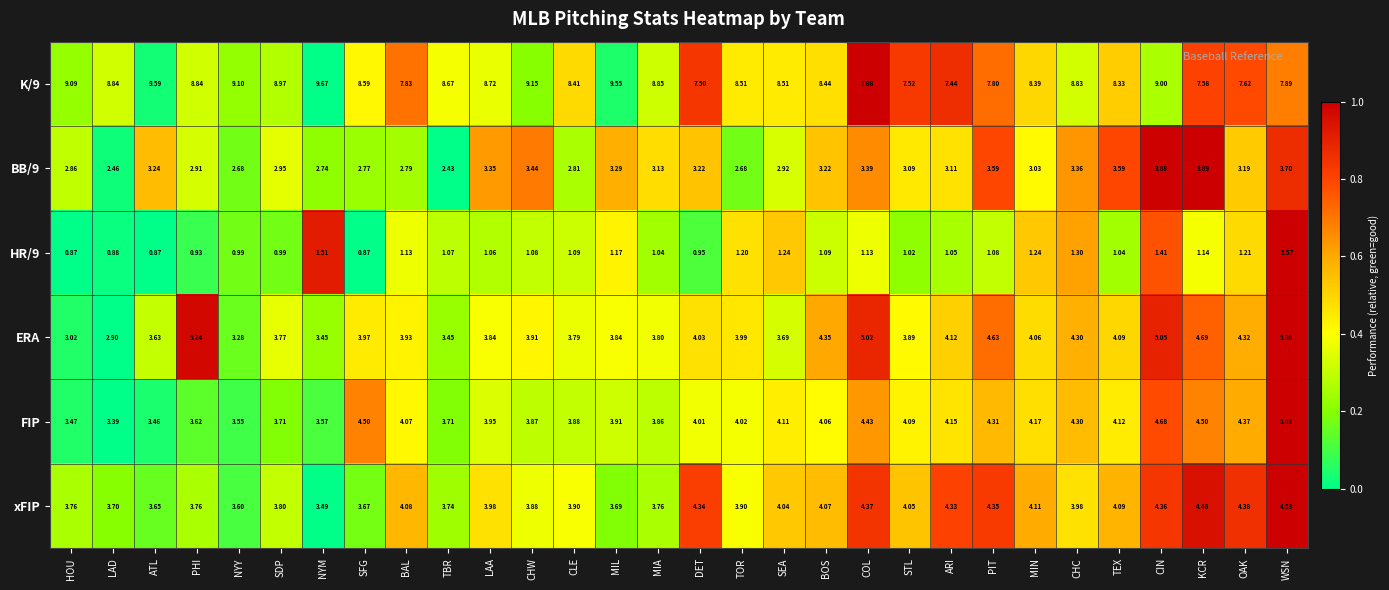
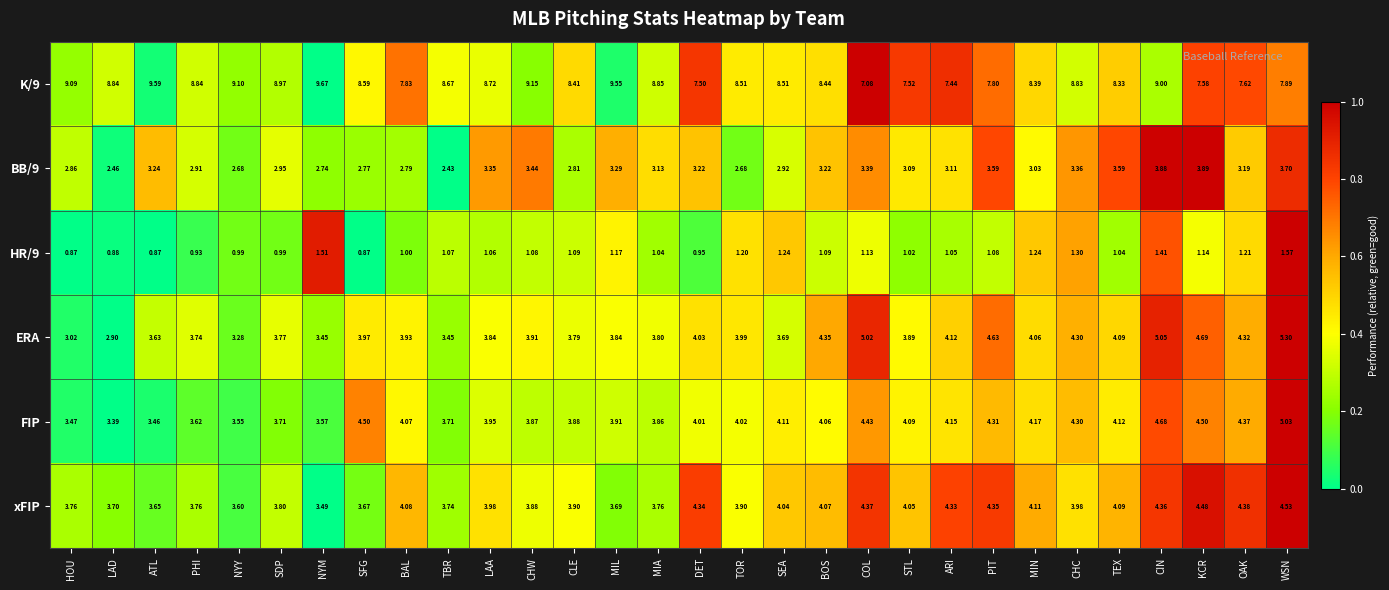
HR/9, BAL: 1.13 -> 1.00
ERA, PHI: 5.24 -> 3.74
